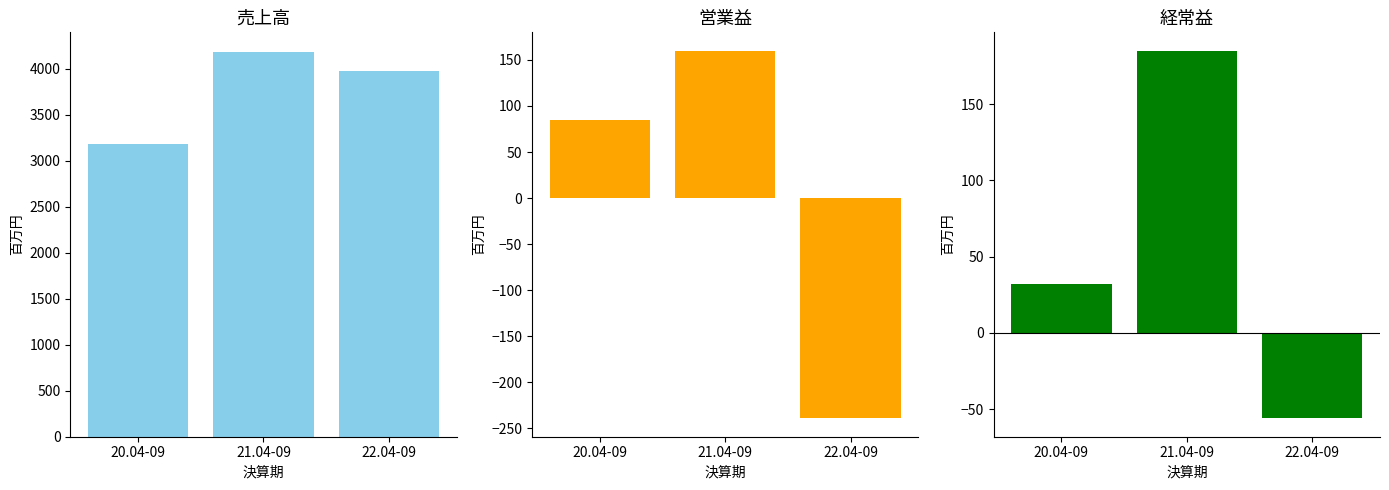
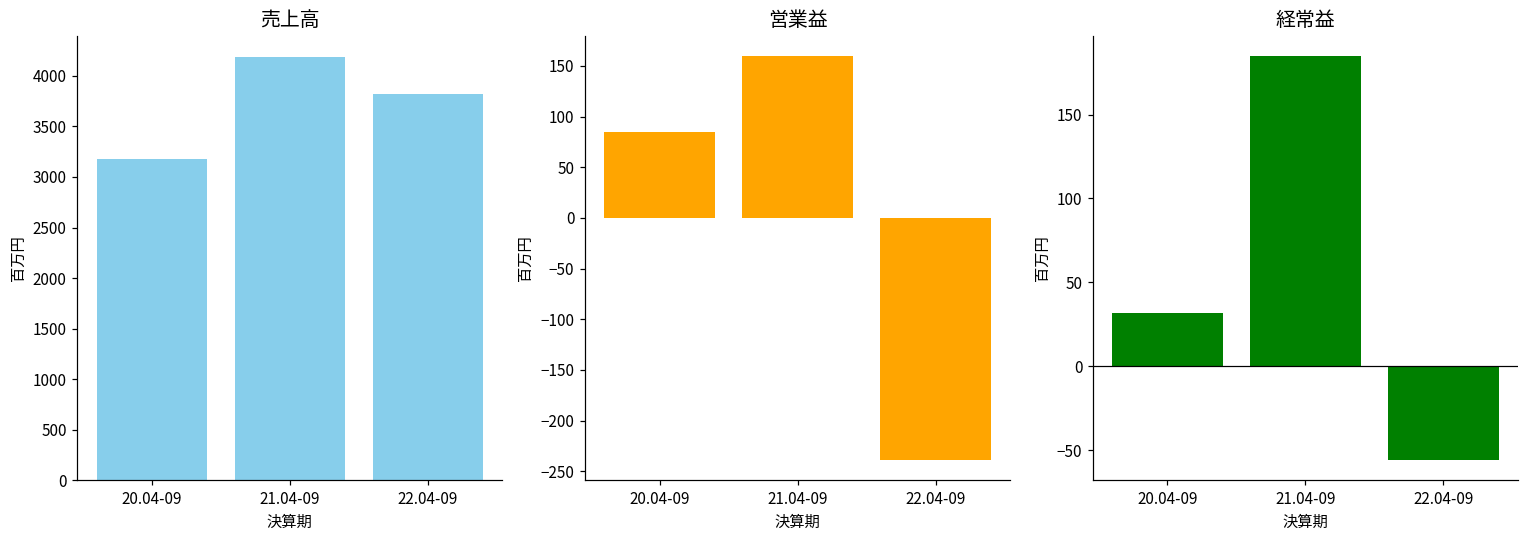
売上高, 22.04-09: 4000 -> 3800
